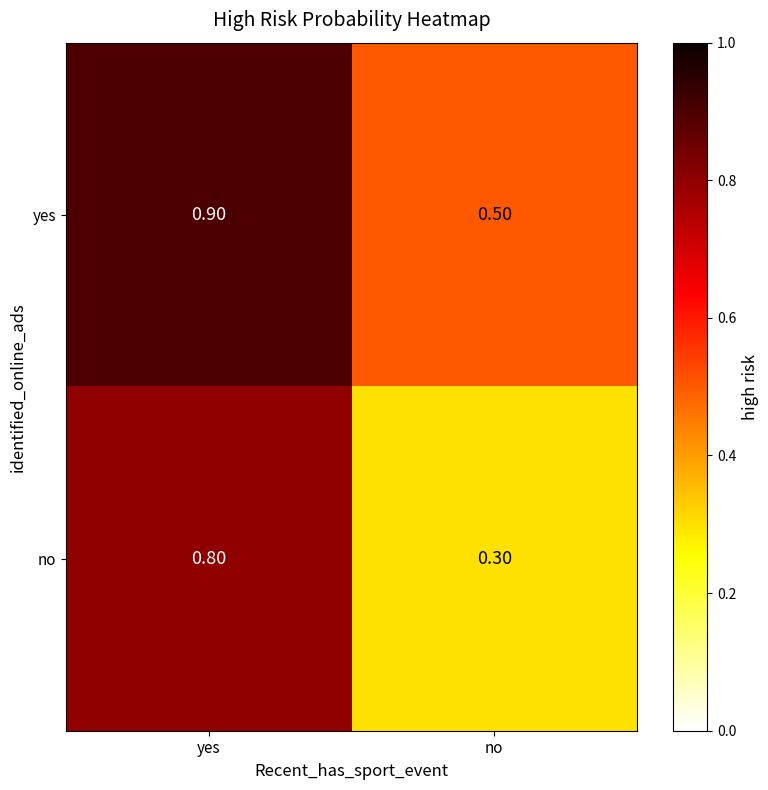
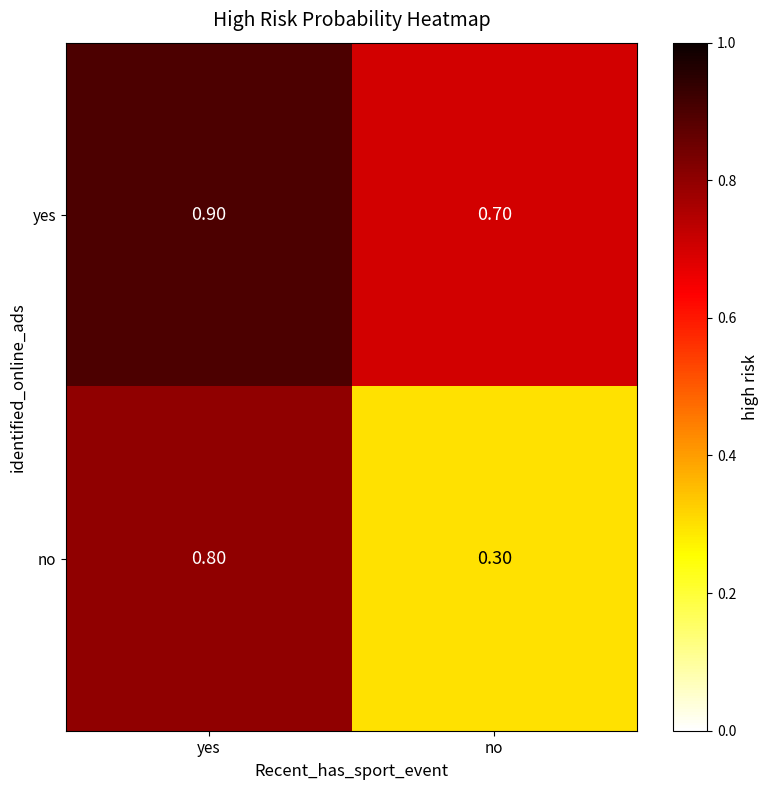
yes, no: 0.50 -> 0.70
